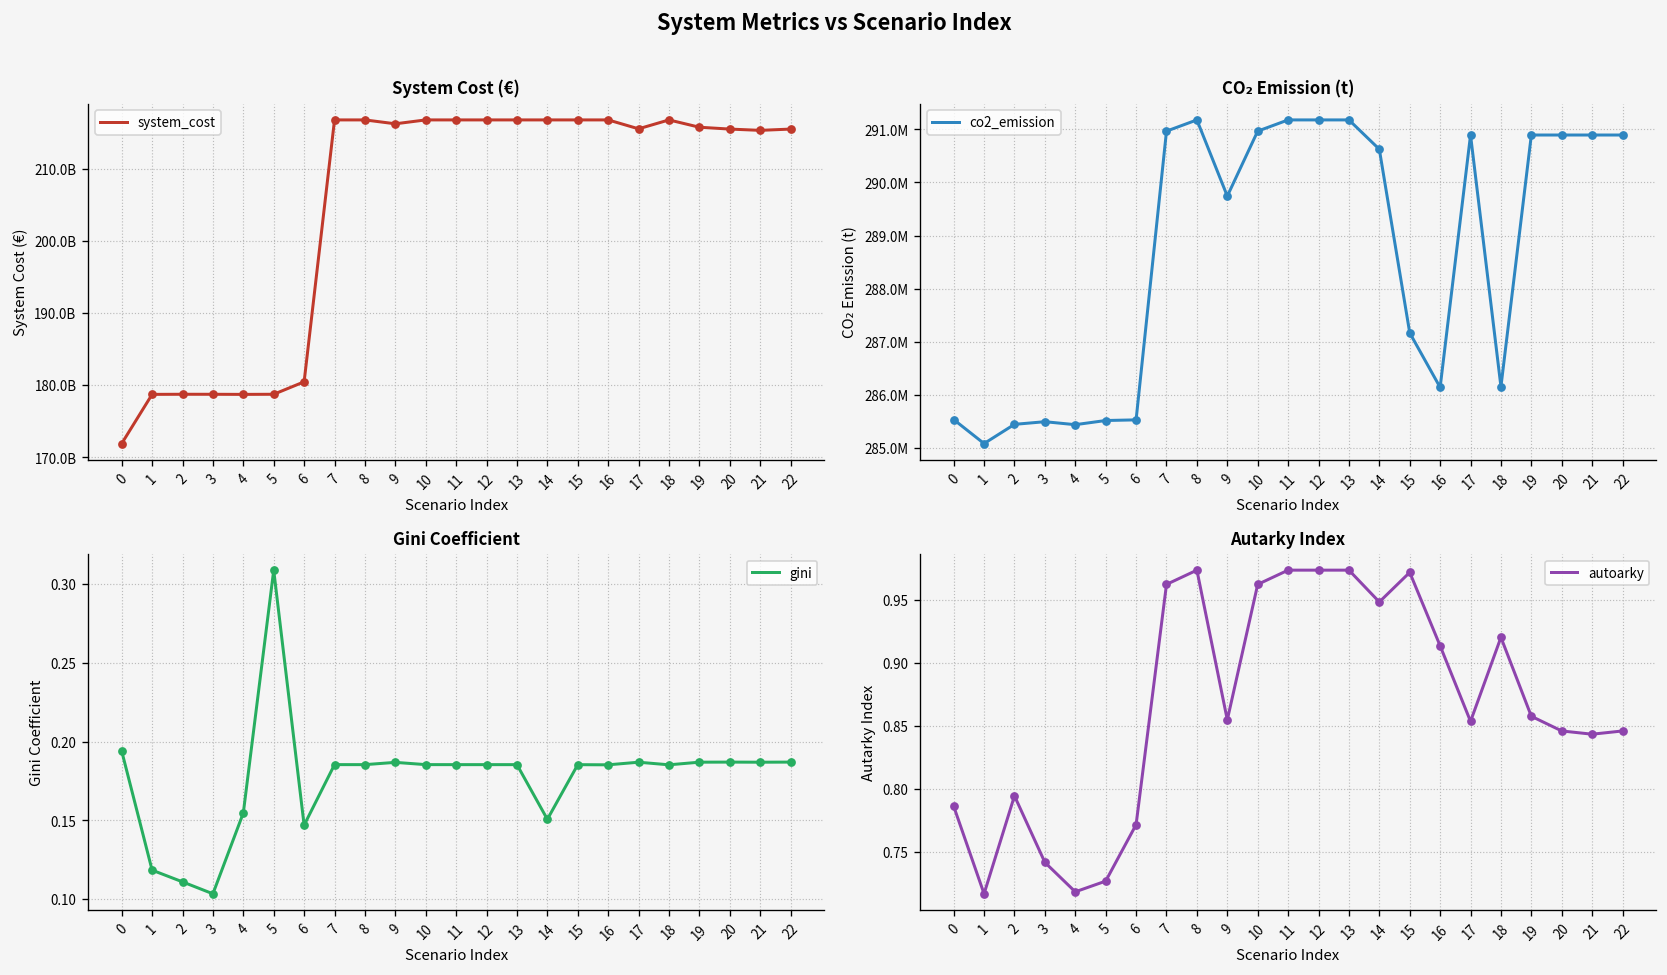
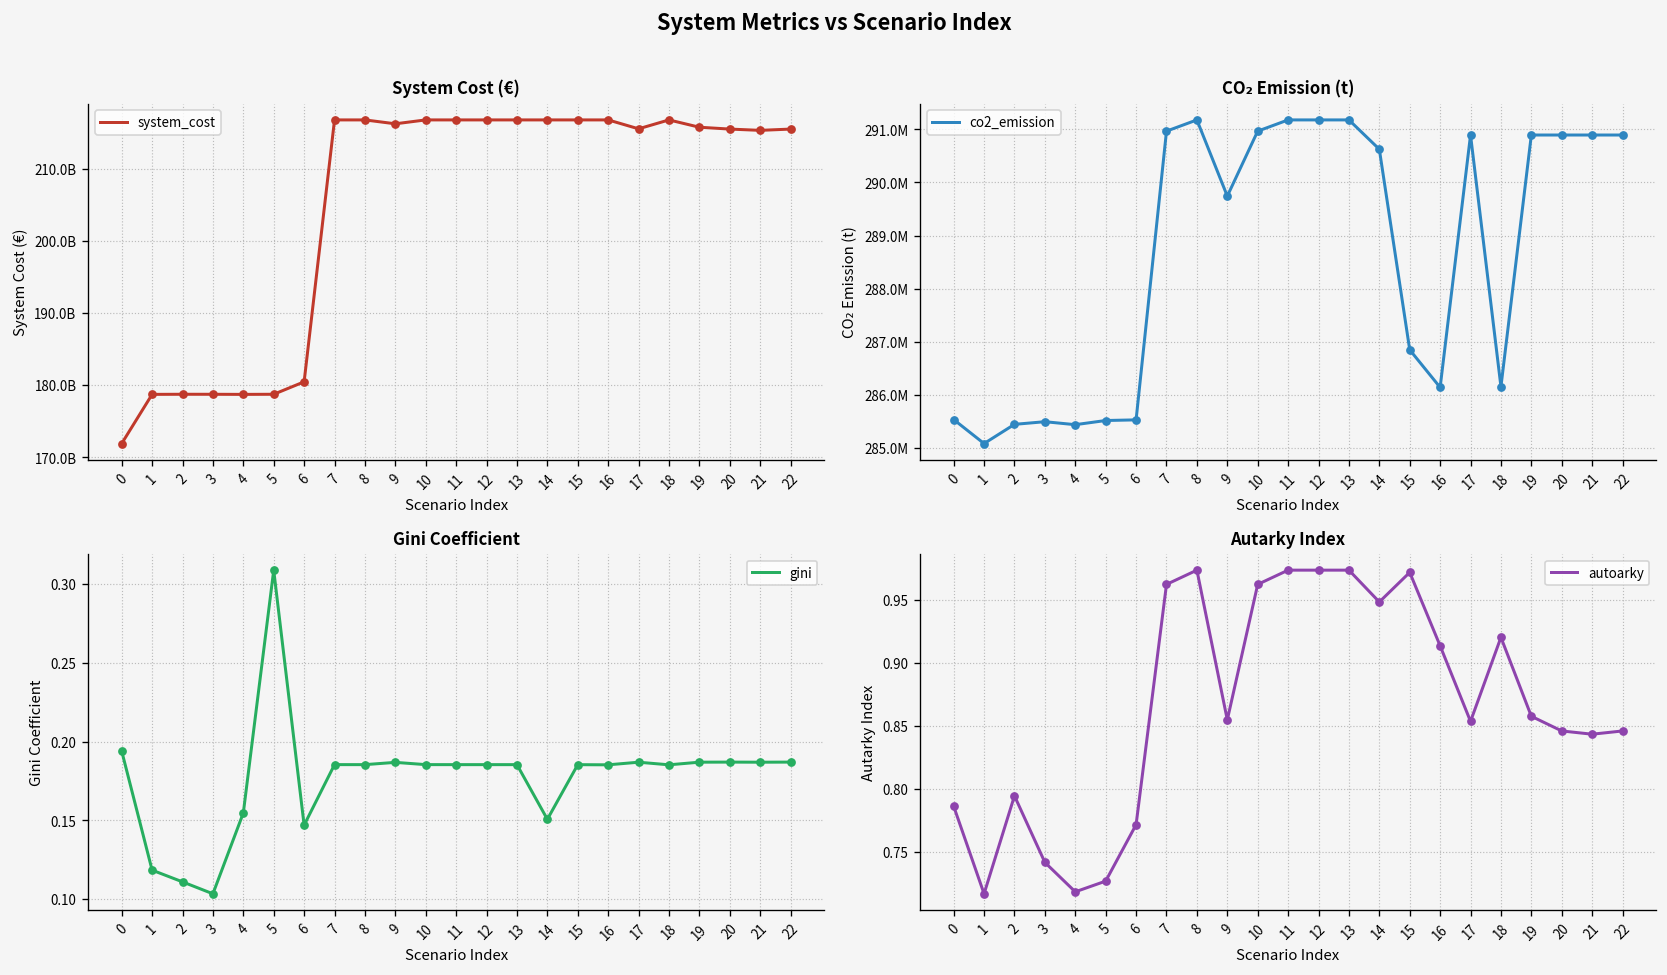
CO₂ Emission (t), 15: 287200000 -> 286800000
